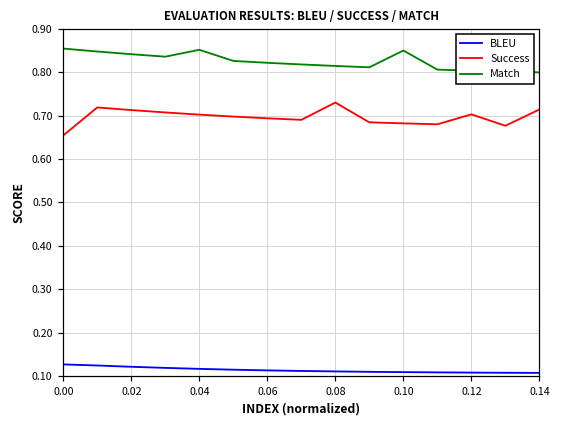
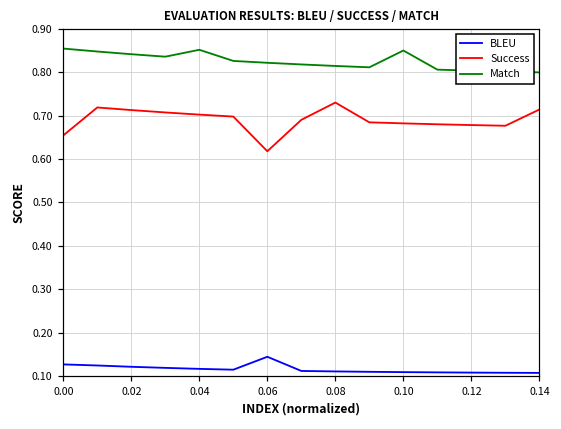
BLEU, 0.06: 0.11 -> 0.14
Success, 0.06: 0.69 -> 0.62
Success, 0.12: 0.70 -> 0.68
